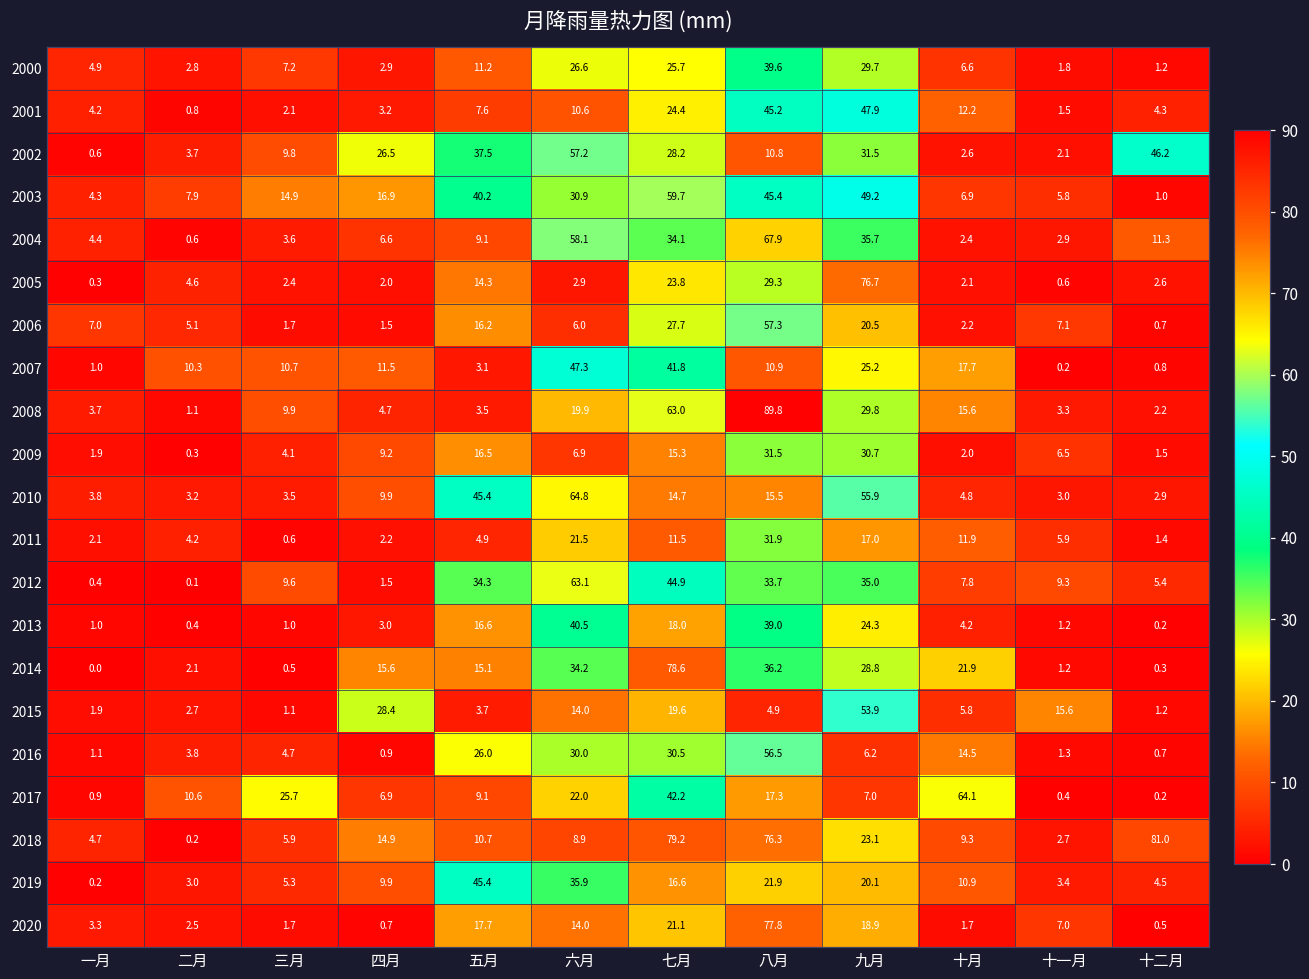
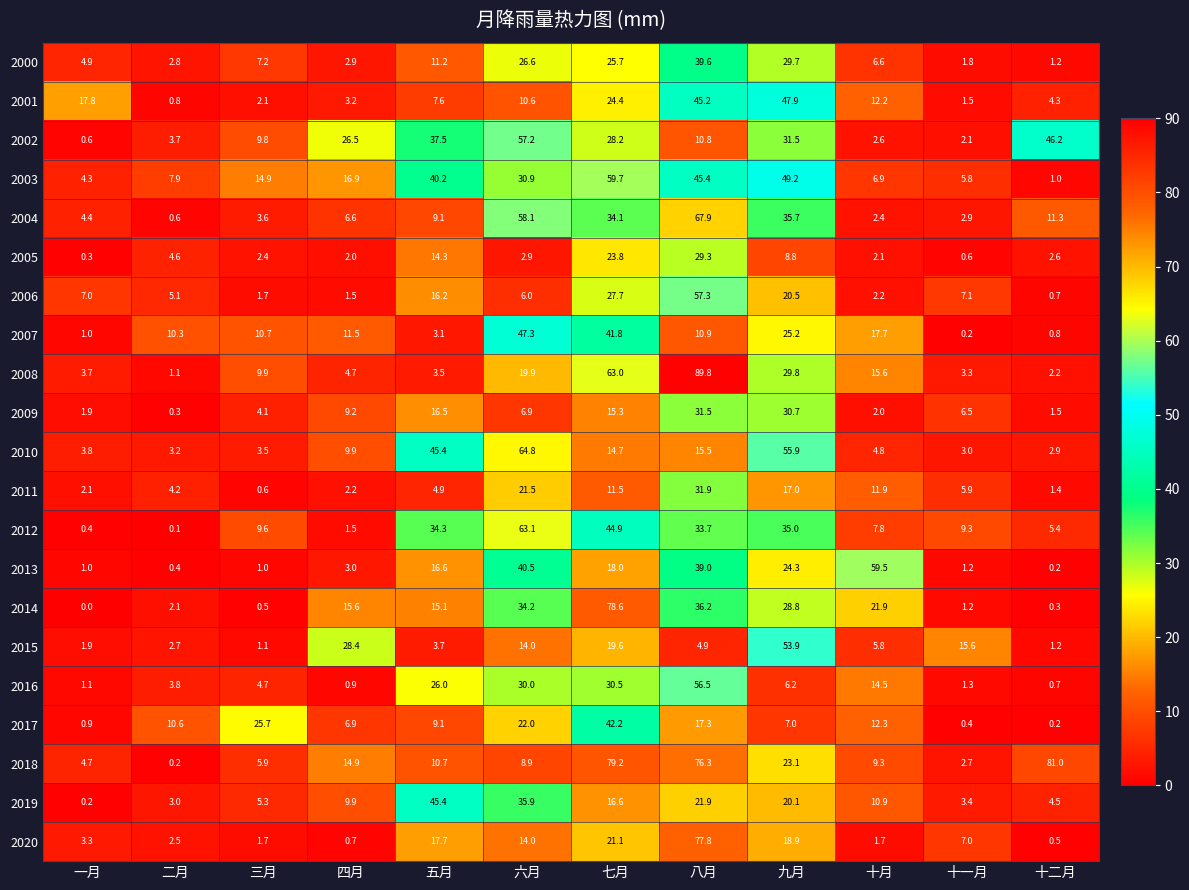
2001, 一月: 4.2 -> 17.8
2005, 九月: 76.7 -> 8.8
2013, 十月: 4.2 -> 59.5
2017, 十月: 64.1 -> 12.3
